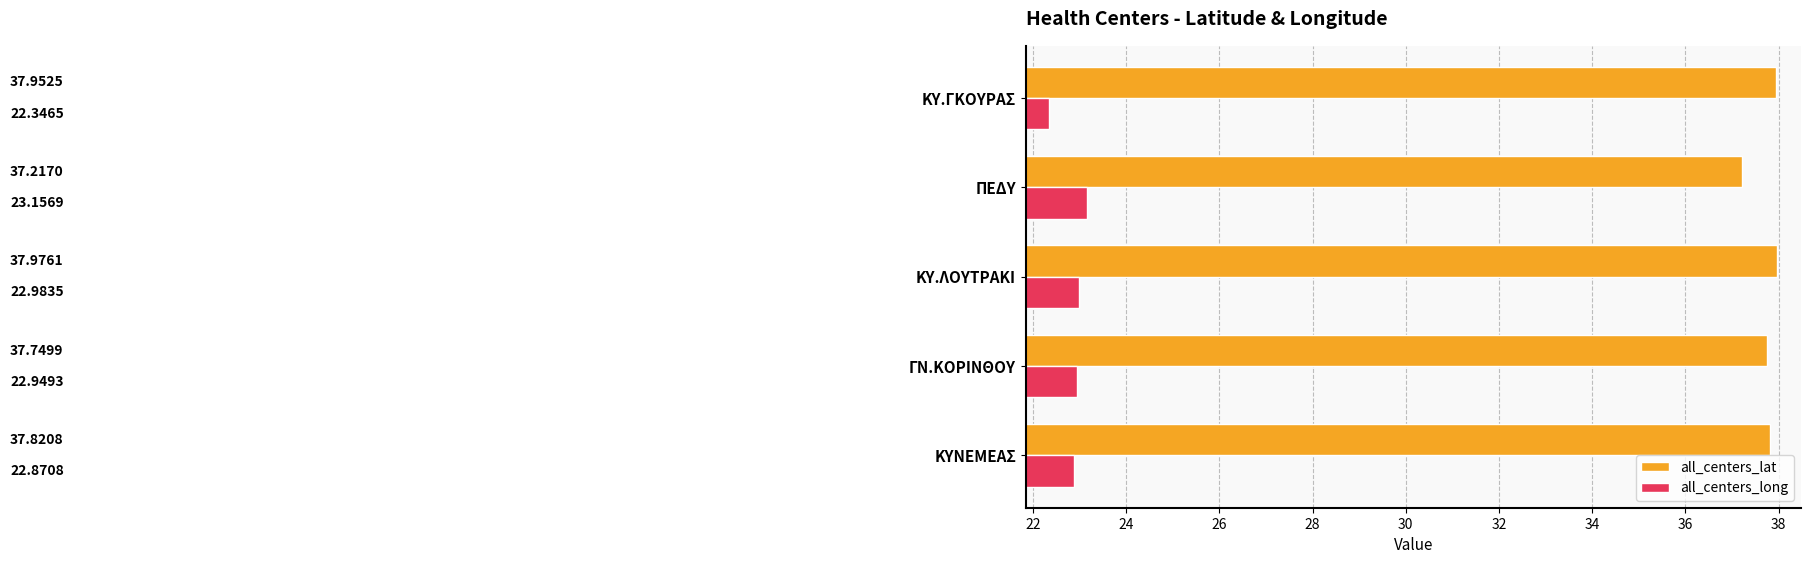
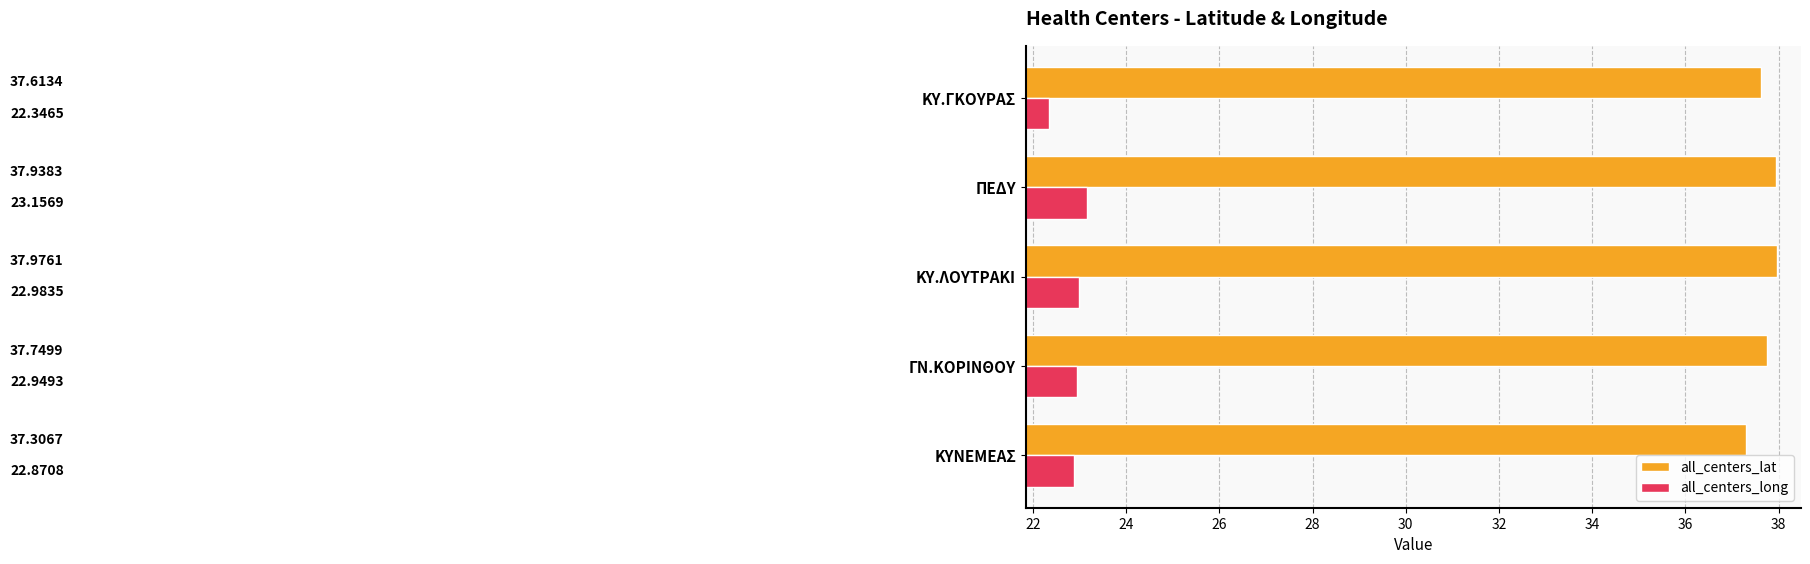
all_centers_lat, ΚΥ.ΓΚΟΥΡΑΣ: 37.9525 -> 37.6134
all_centers_lat, ΠΕΔΥ: 37.2170 -> 37.9383
all_centers_lat, ΚΥΝΕΜΕΑΣ: 37.8208 -> 37.3067
